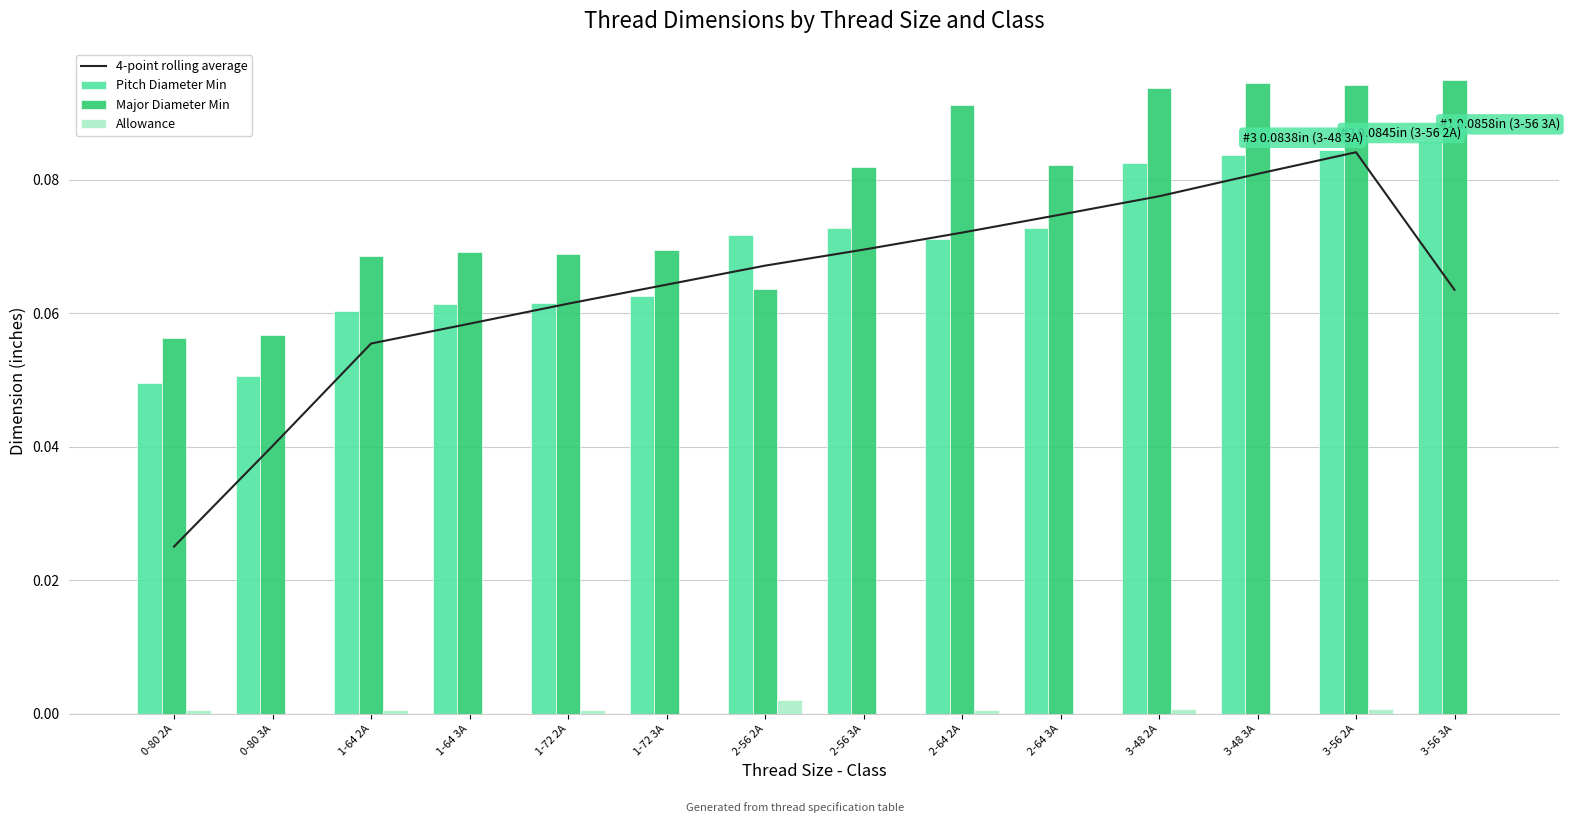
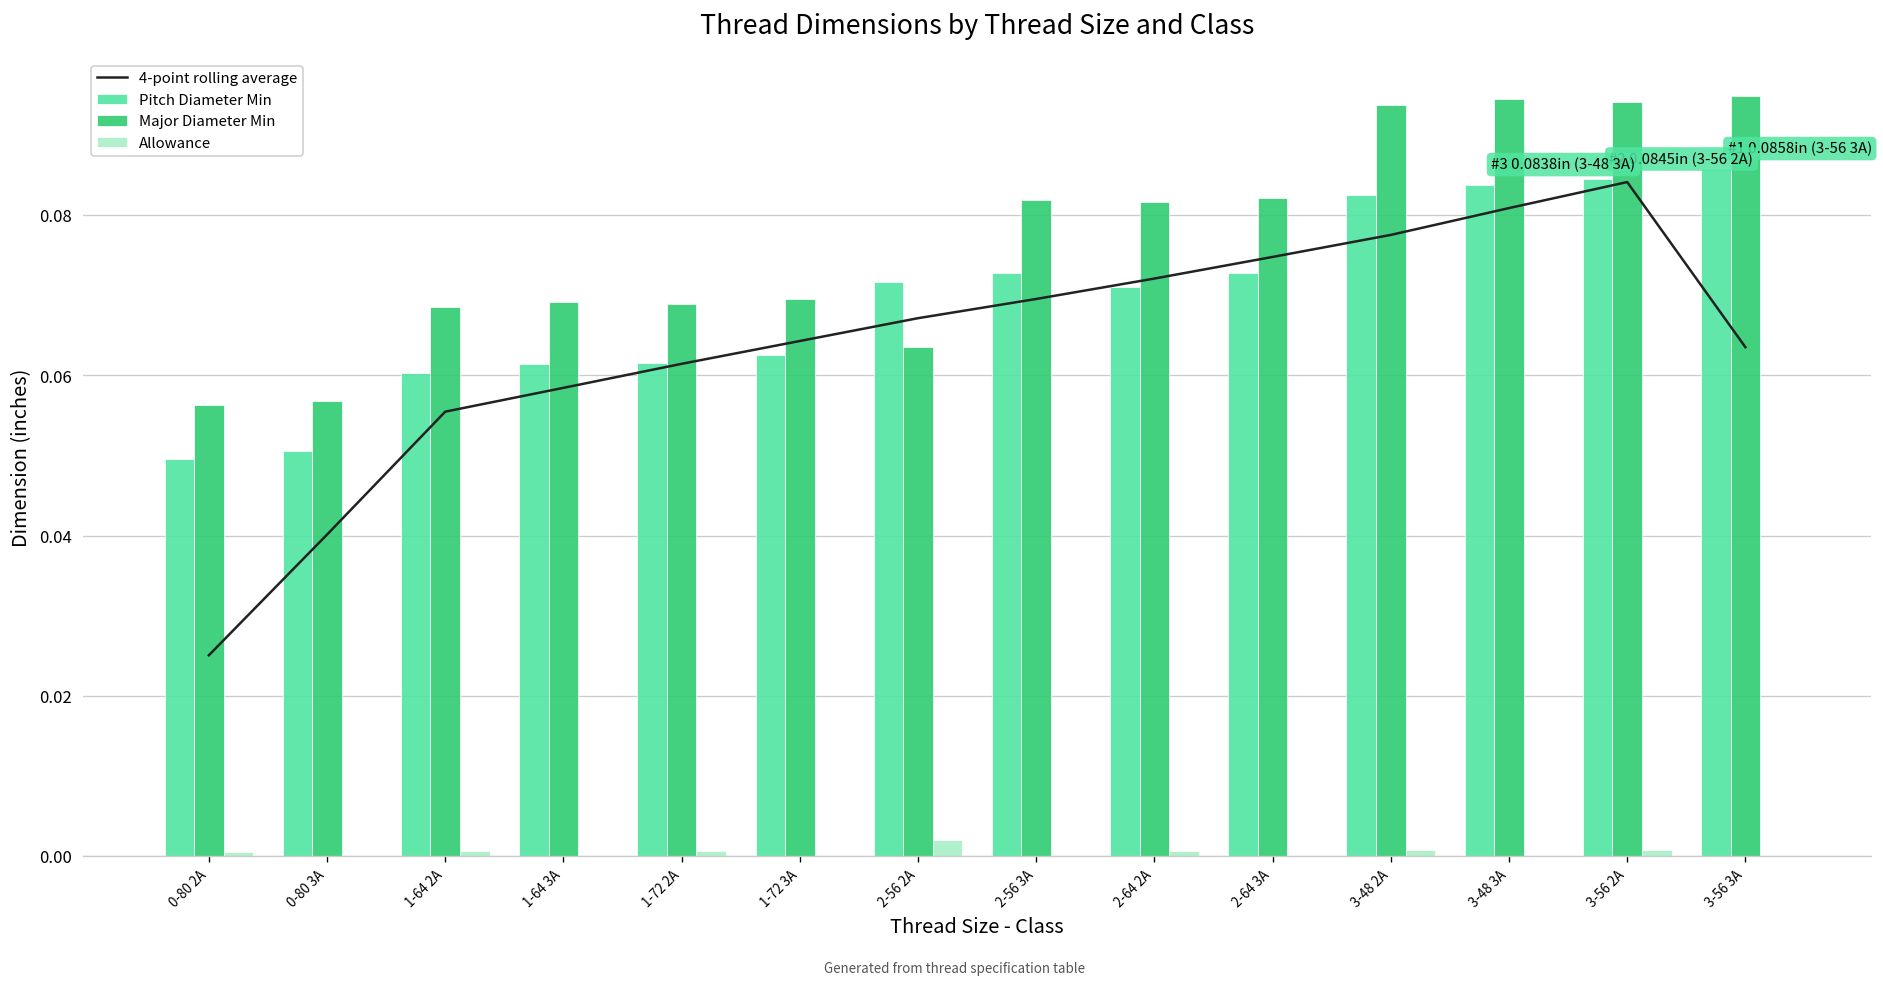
Major Diameter Min, 2-64 2A: 0.091 -> 0.082
